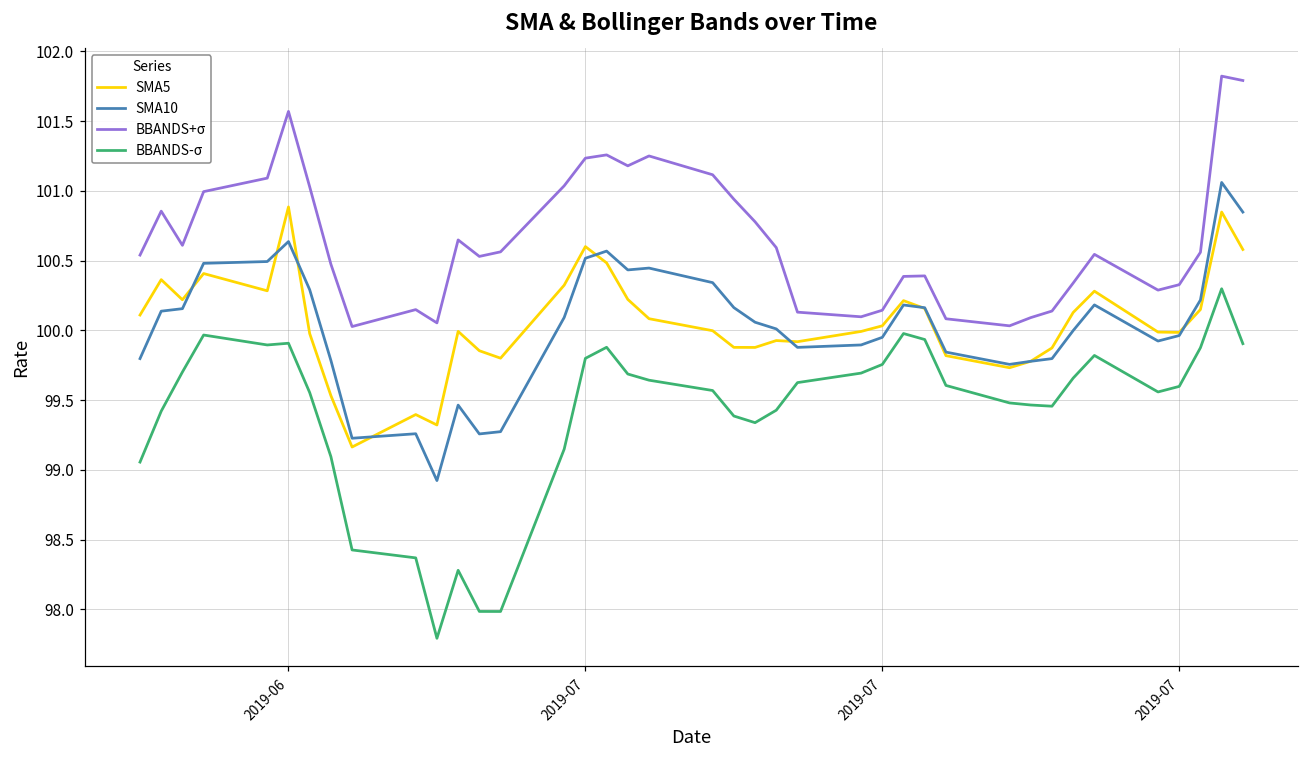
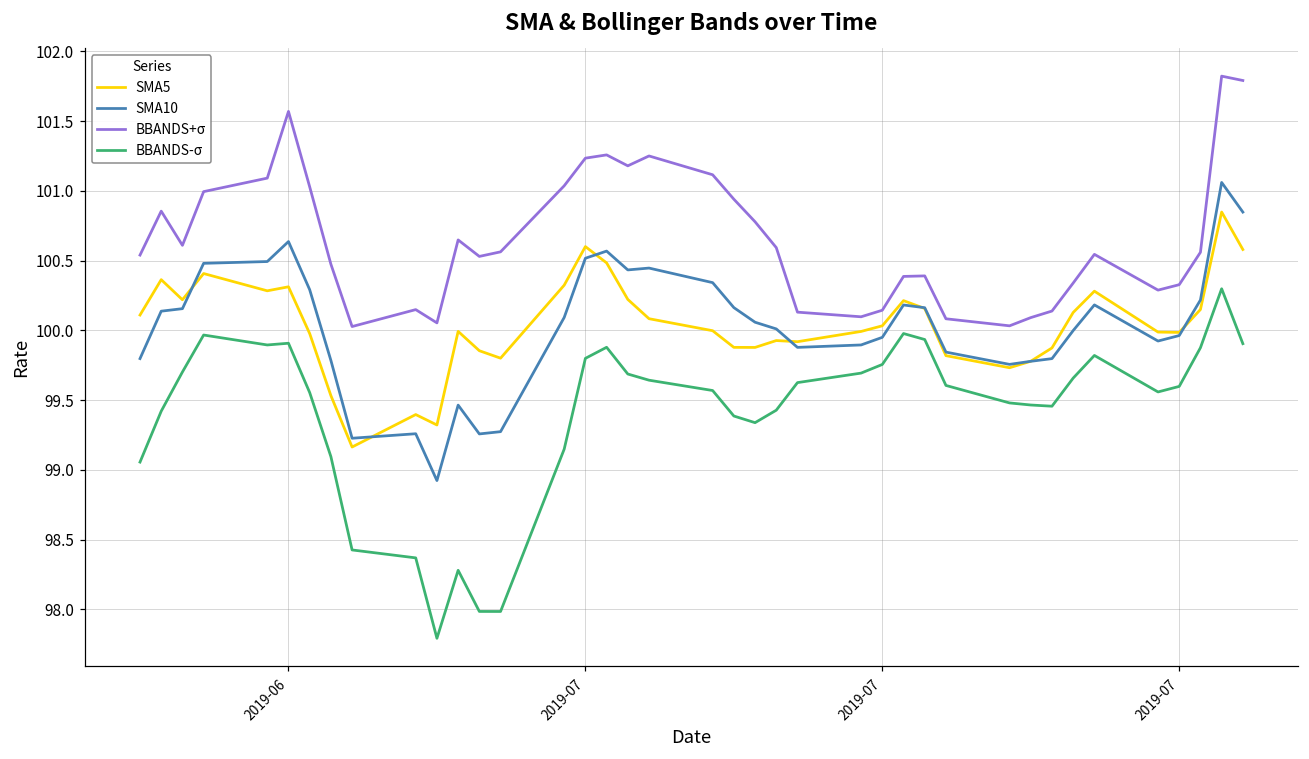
SMA5, 2019-06: 100.89 -> 100.31
